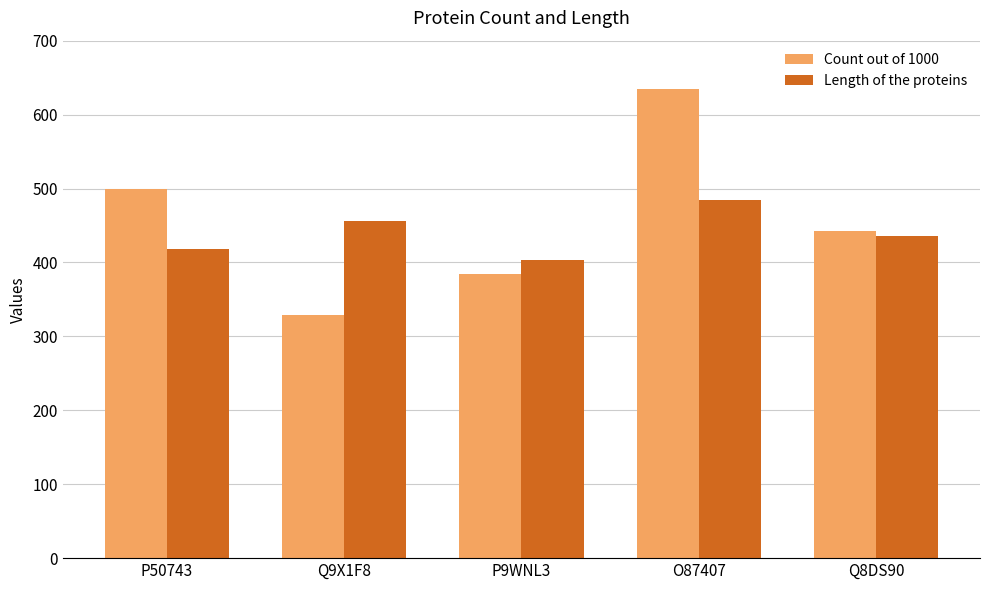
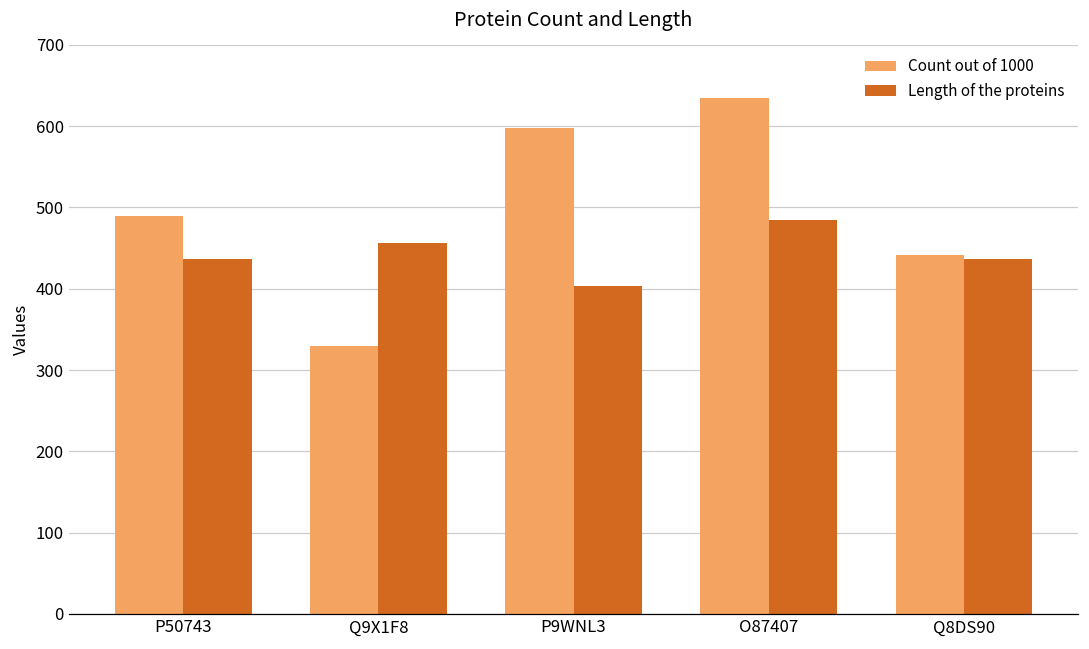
Count out of 1000, P50743: 500 -> 490
Length of the proteins, P50743: 420 -> 440
Count out of 1000, P9WNL3: 380 -> 600
